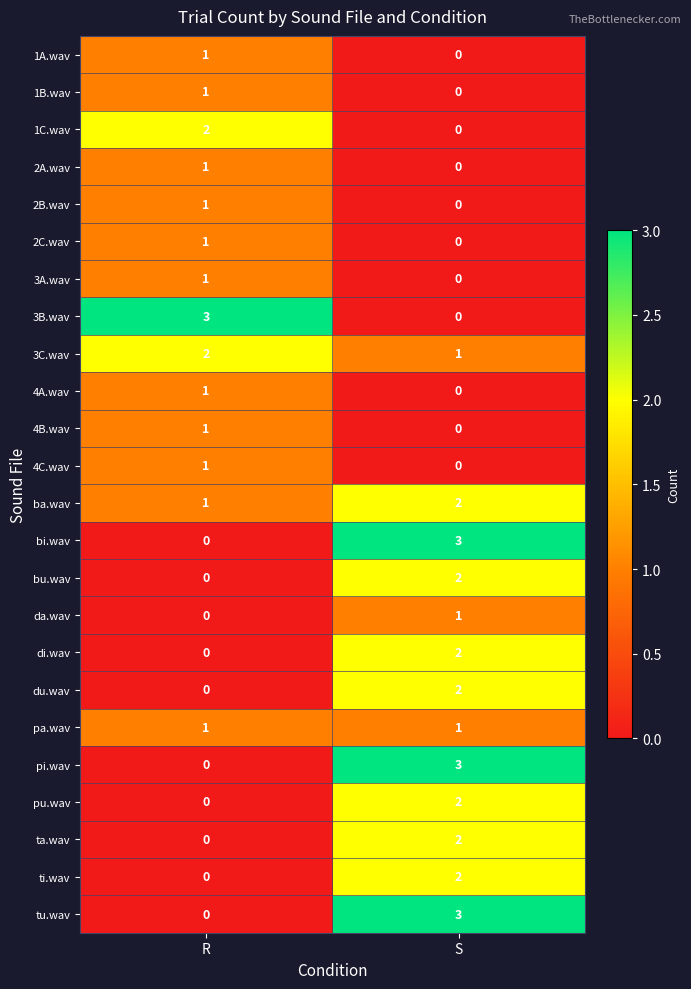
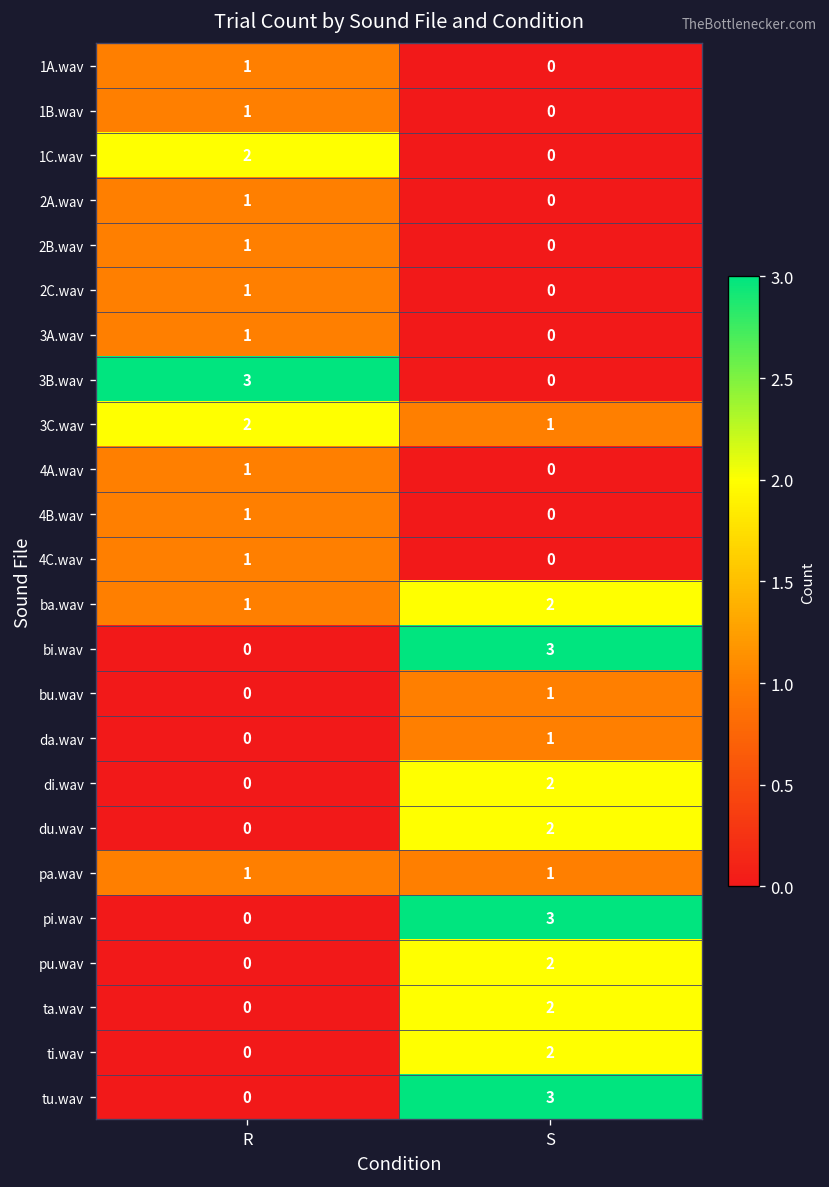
bu.wav, S: 2 -> 1
